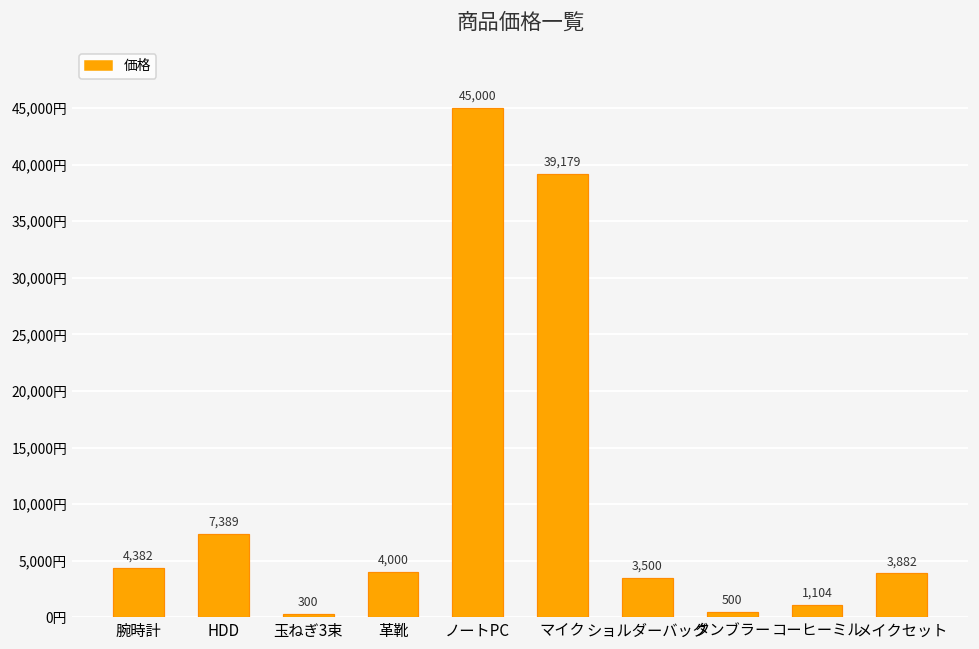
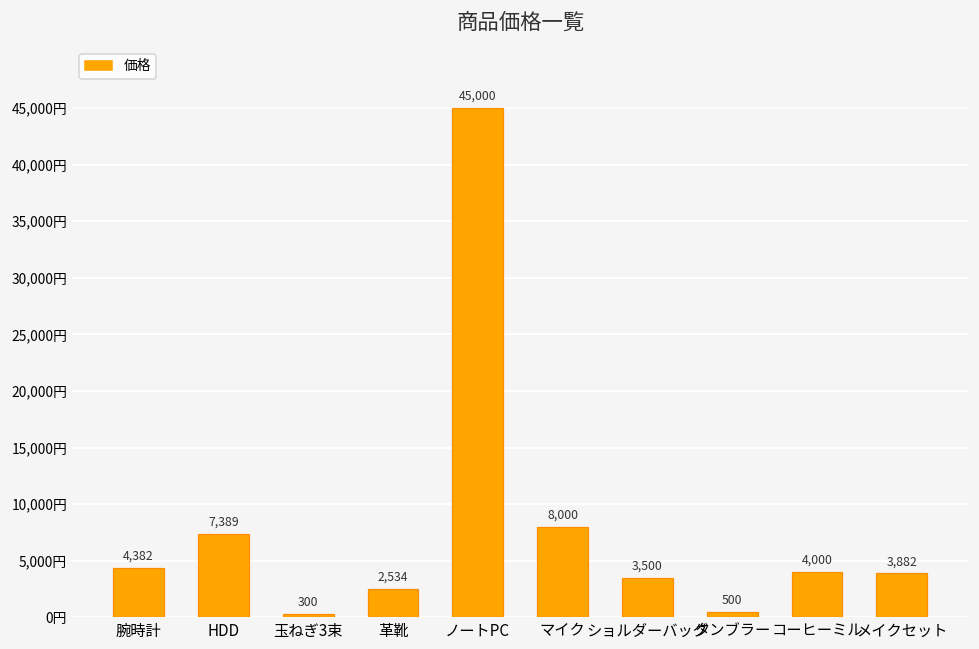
革靴: 4,000 -> 2,534
マイク: 39,179 -> 8,000
コーヒーミル: 1,104 -> 4,000
